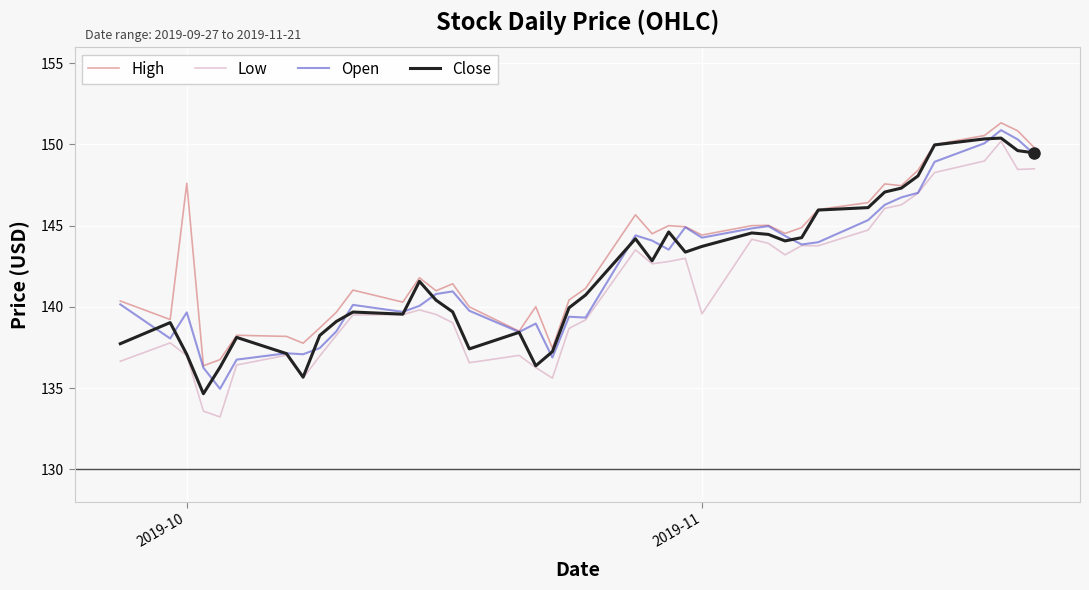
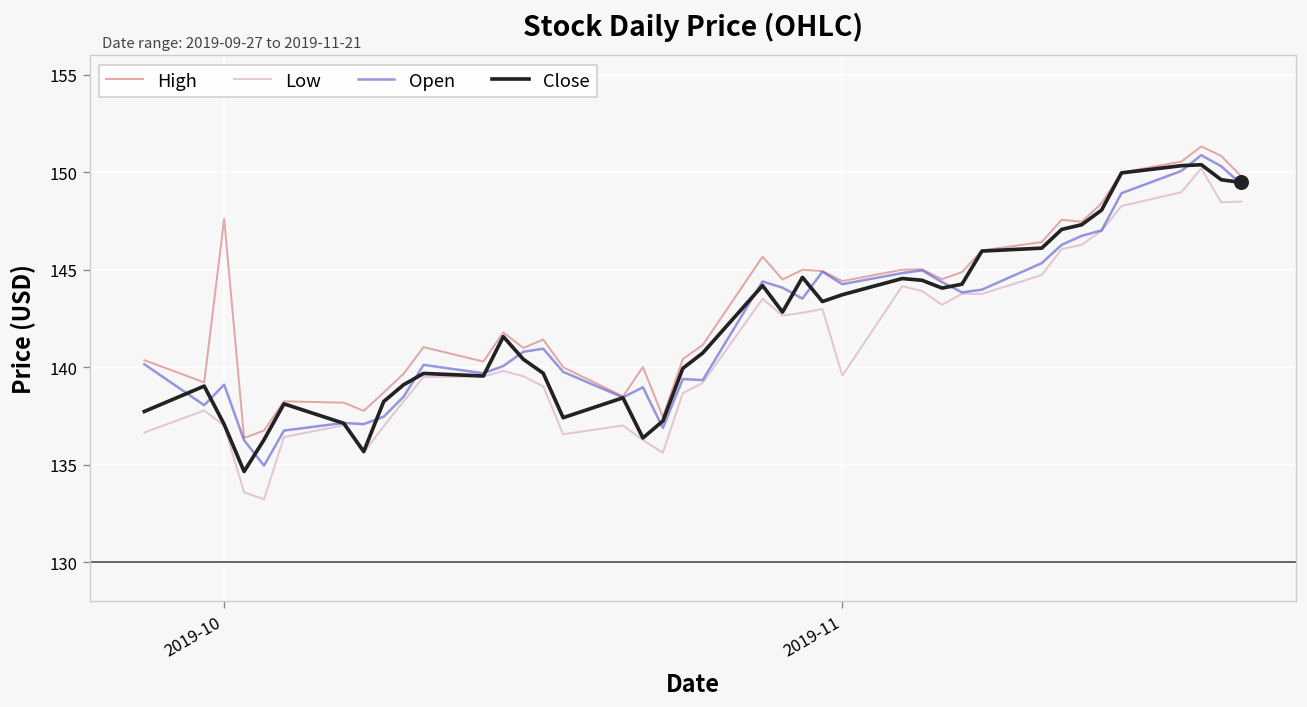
Open, 2019-10: 139.7 -> 139.1
